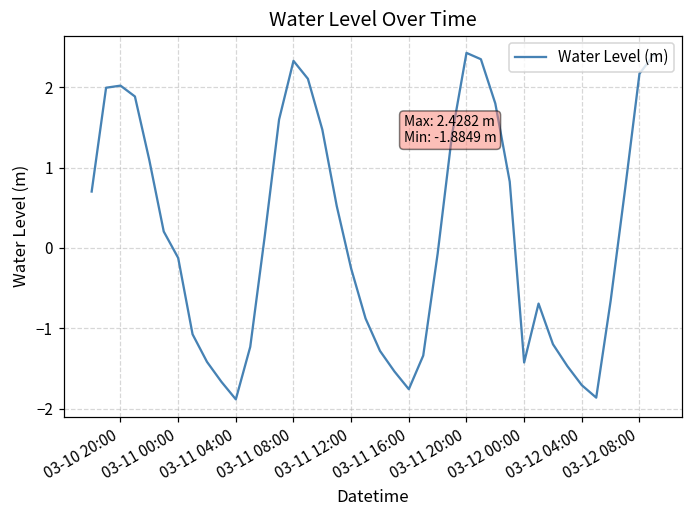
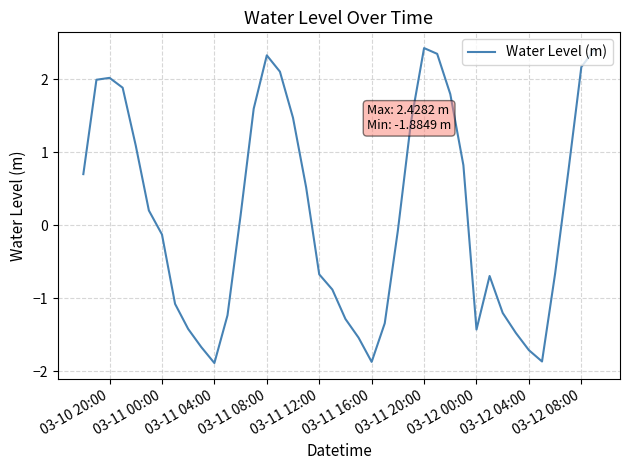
03-11 12:00: -0.3 -> -0.7
03-11 16:00: -1.8 -> -1.9
